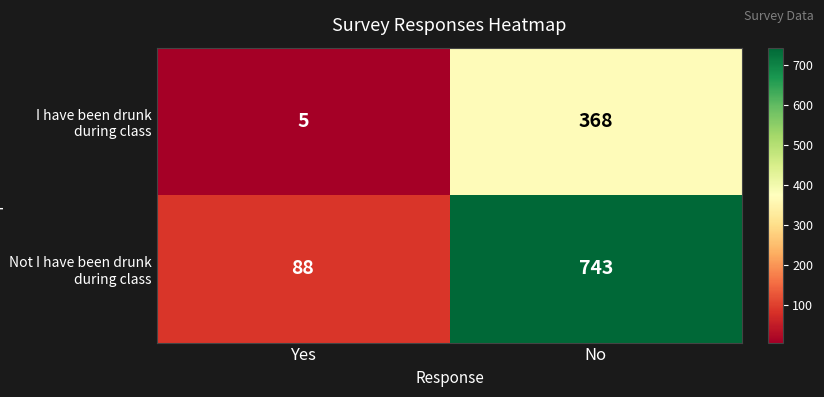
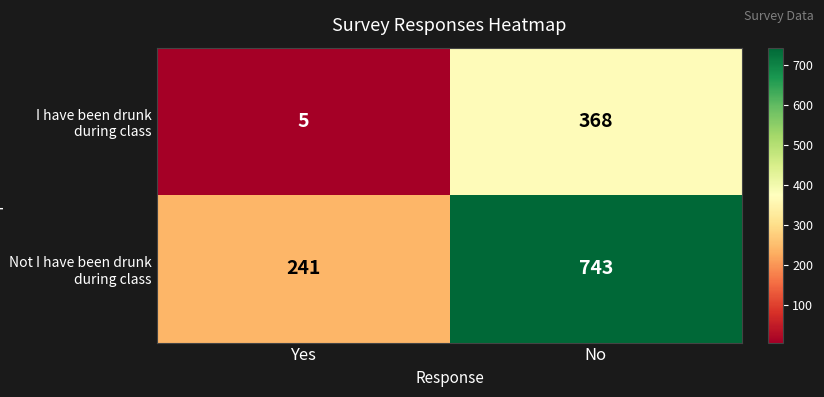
Not I have been drunk during class, Yes: 88 -> 241
